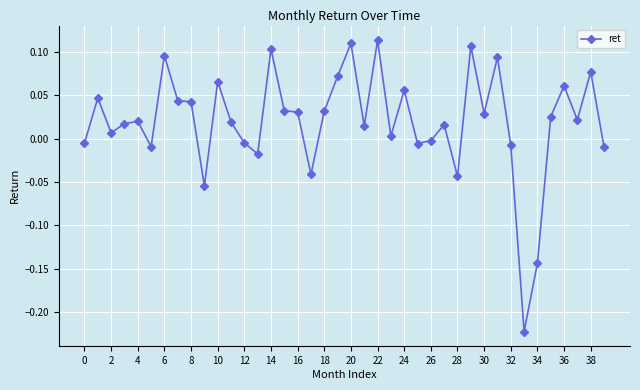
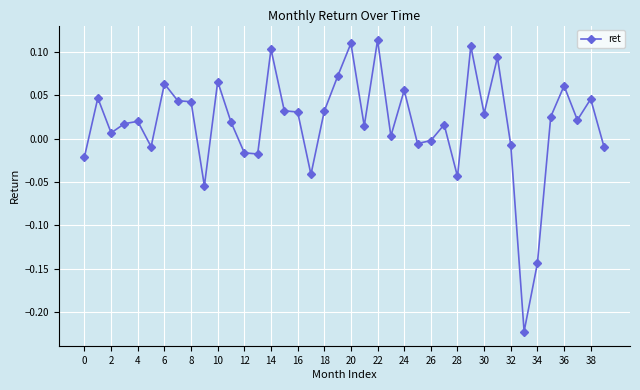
0: -0.01 -> -0.02
6: 0.10 -> 0.06
12: -0.01 -> -0.02
38: 0.08 -> 0.05
